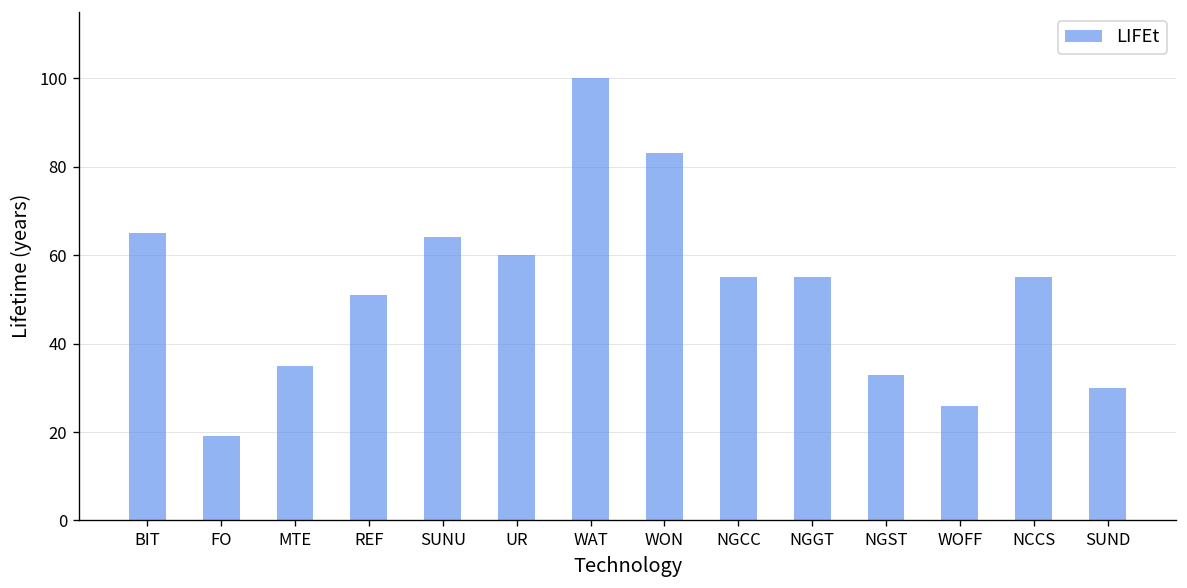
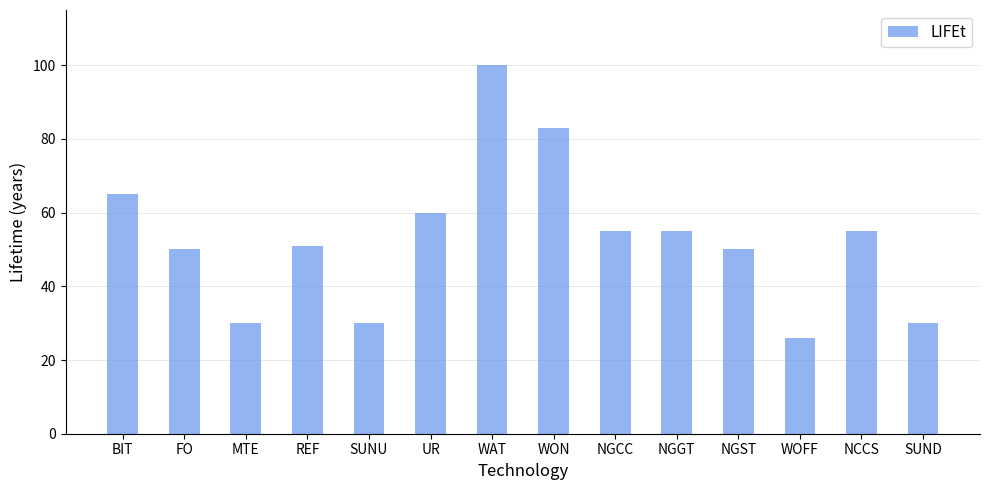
FO: 19 -> 50
MTE: 35 -> 30
SUNU: 64 -> 30
NGST: 33 -> 50
